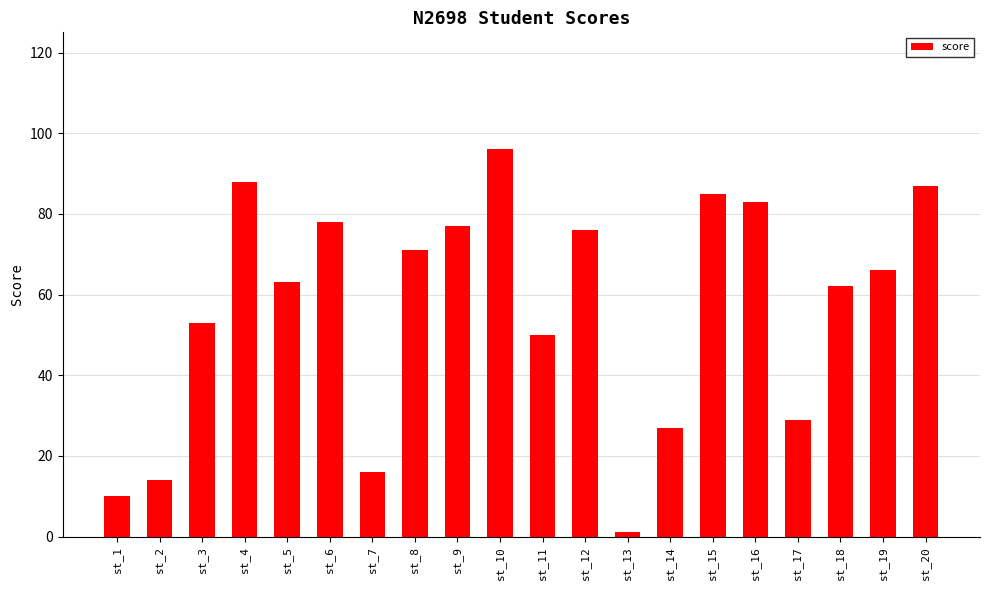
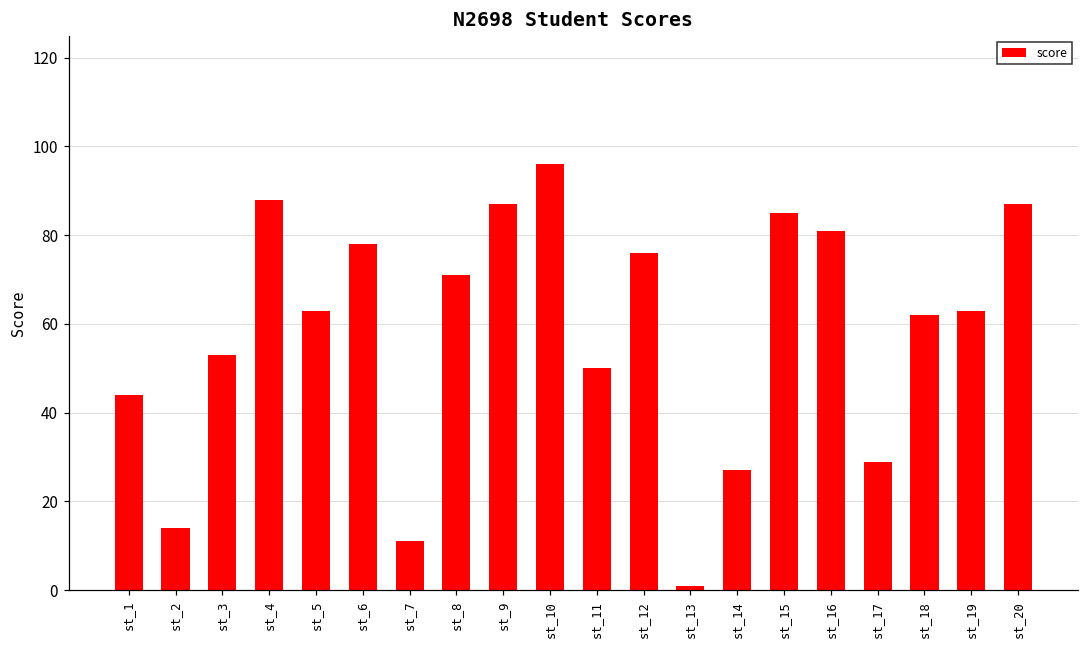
st_1: 10 -> 44
st_7: 16 -> 11
st_9: 77 -> 87
st_16: 83 -> 81
st_19: 66 -> 63
